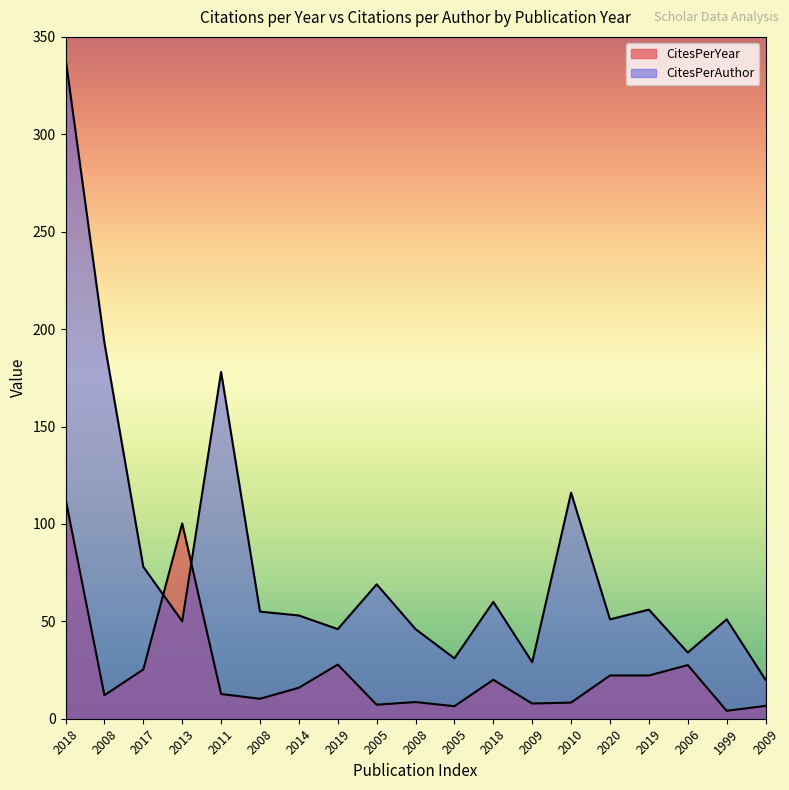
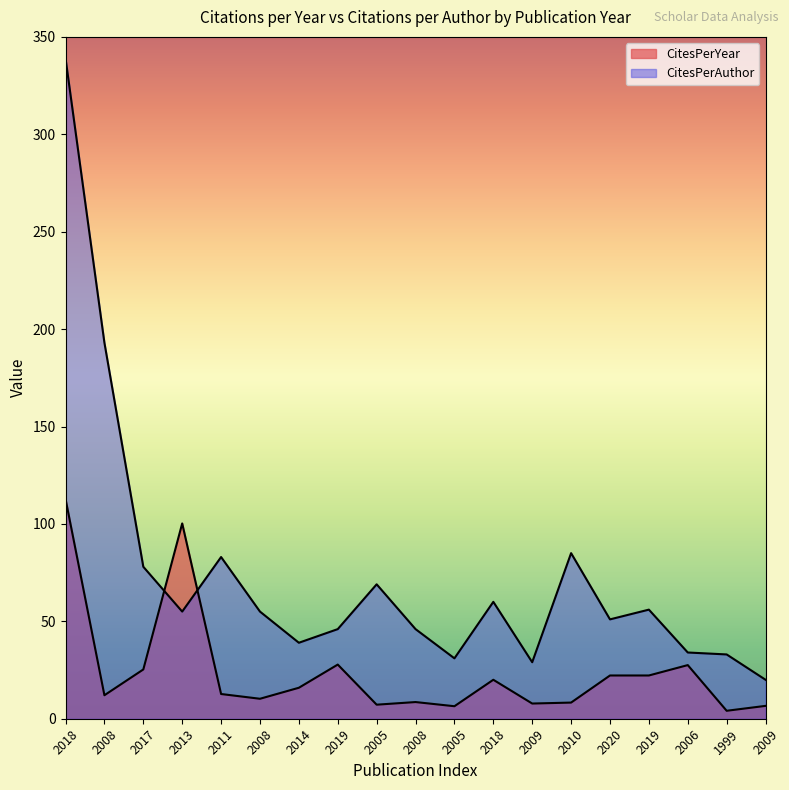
CitesPerAuthor, 2013: 50 -> 55
CitesPerAuthor, 2011: 178 -> 83
CitesPerAuthor, 2014: 53 -> 39
CitesPerAuthor, 2010: 116 -> 85
CitesPerAuthor, 1999: 51 -> 33
